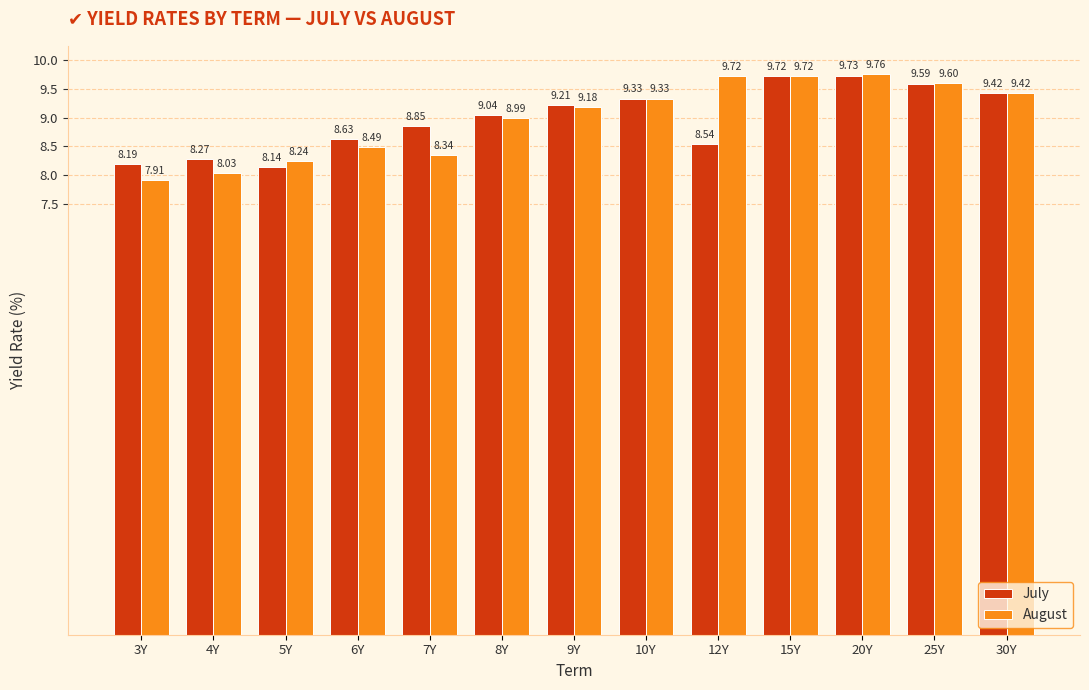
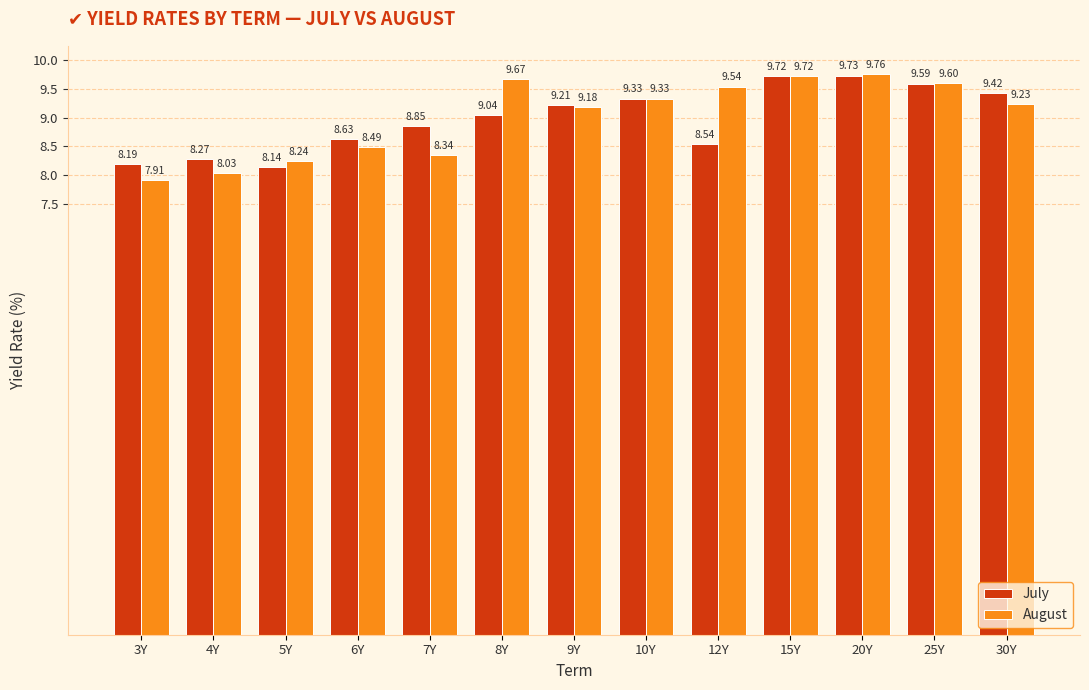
August, 8Y: 8.99 -> 9.67
August, 12Y: 9.72 -> 9.54
August, 30Y: 9.42 -> 9.23
